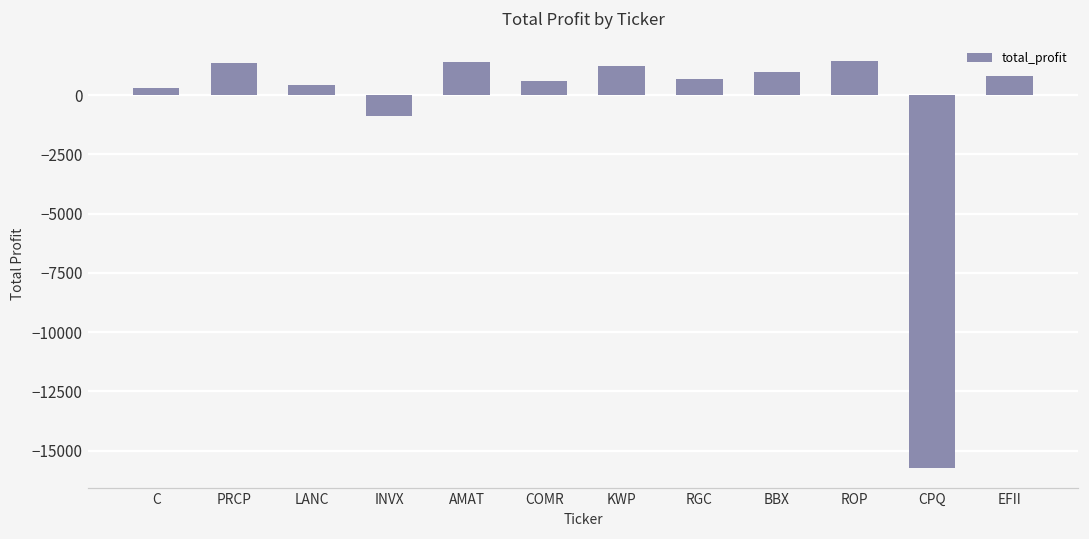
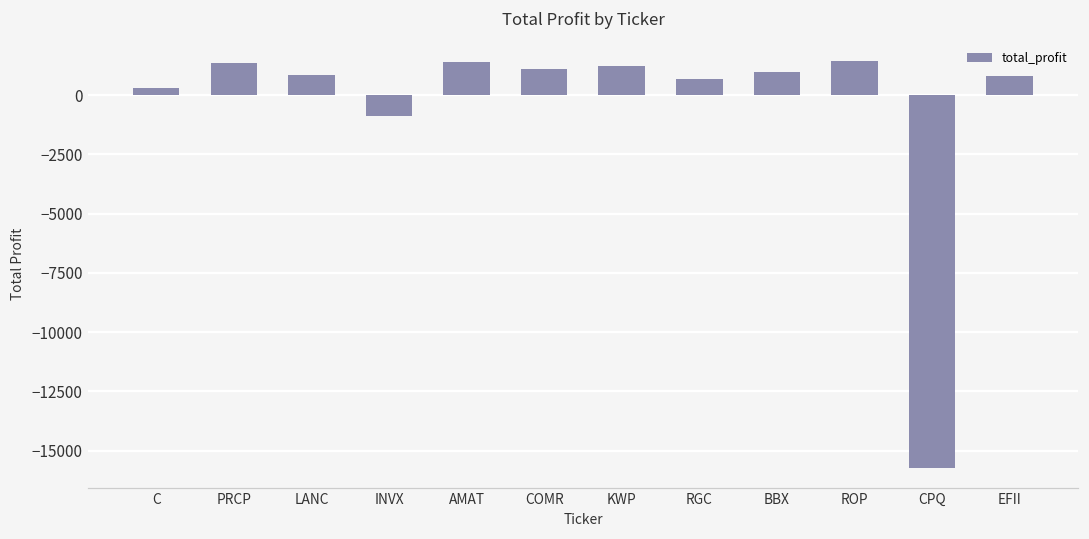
LANC: 400 -> 800
COMR: 600 -> 1100
